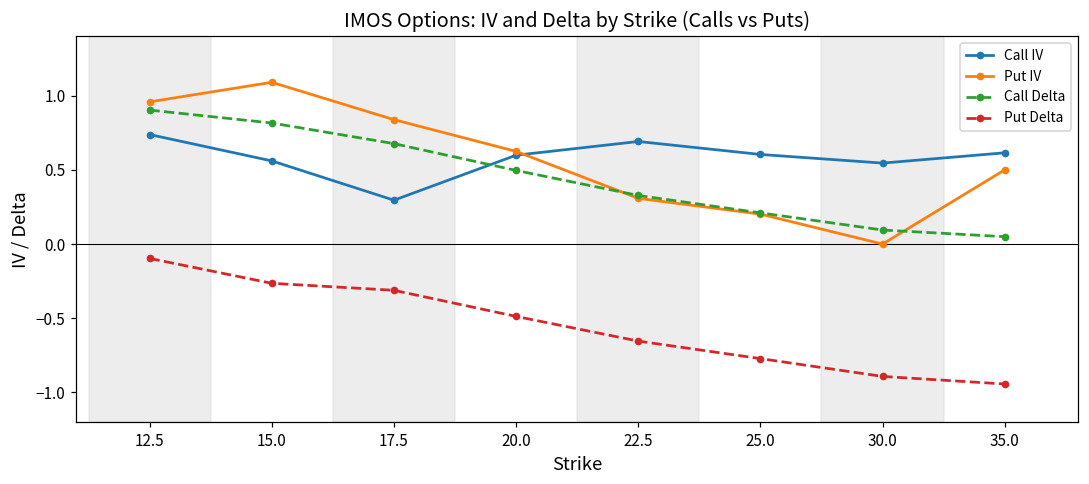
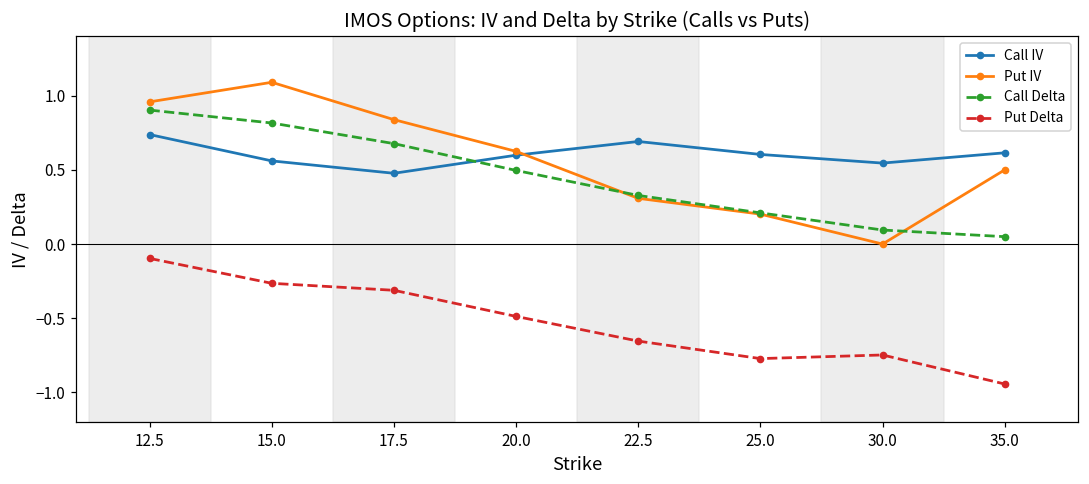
Call IV, 17.5: 0.30 -> 0.48
Put Delta, 30.0: -0.89 -> -0.75
